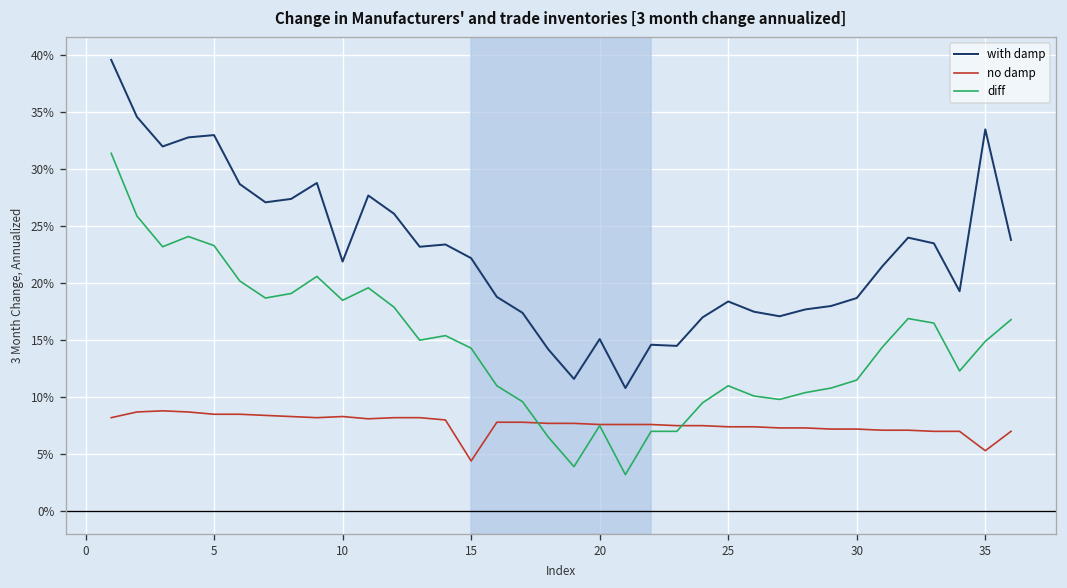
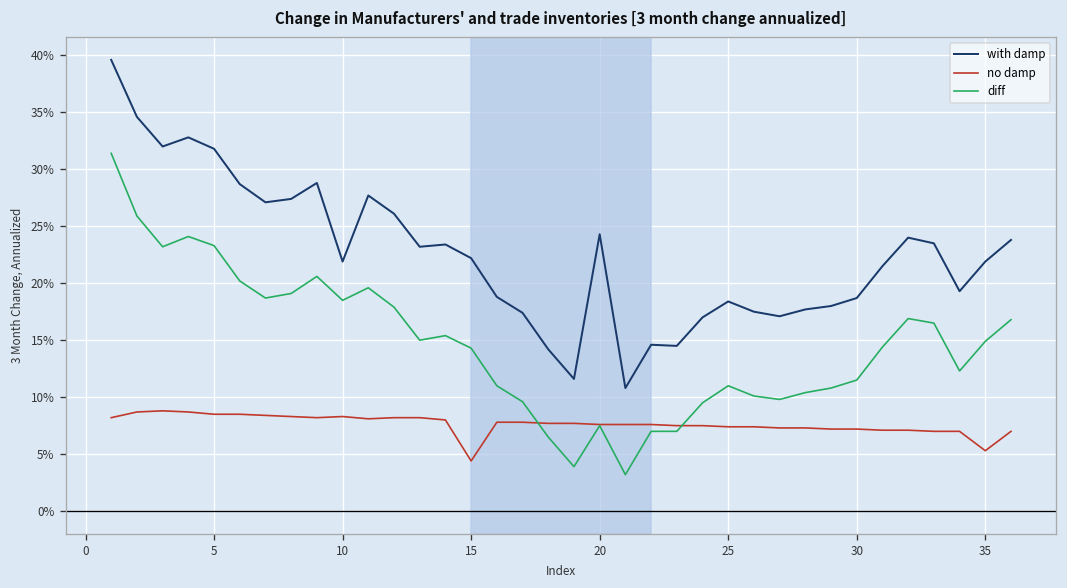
with damp, 5: 33% -> 32%
with damp, 20: 15% -> 24%
with damp, 35: 34% -> 22%
